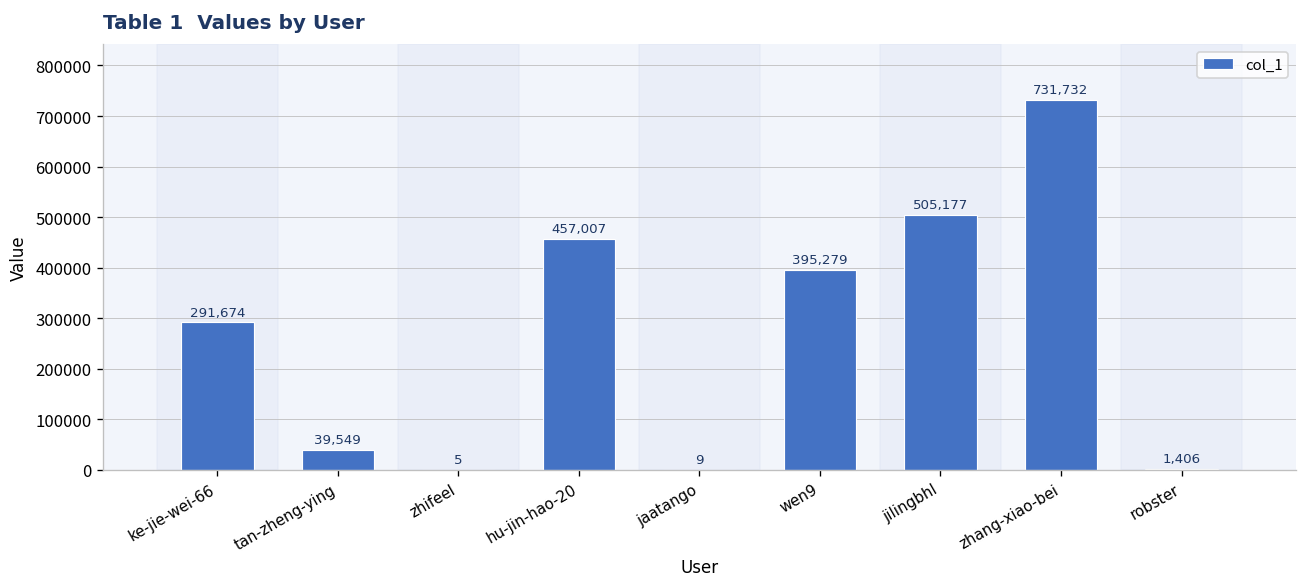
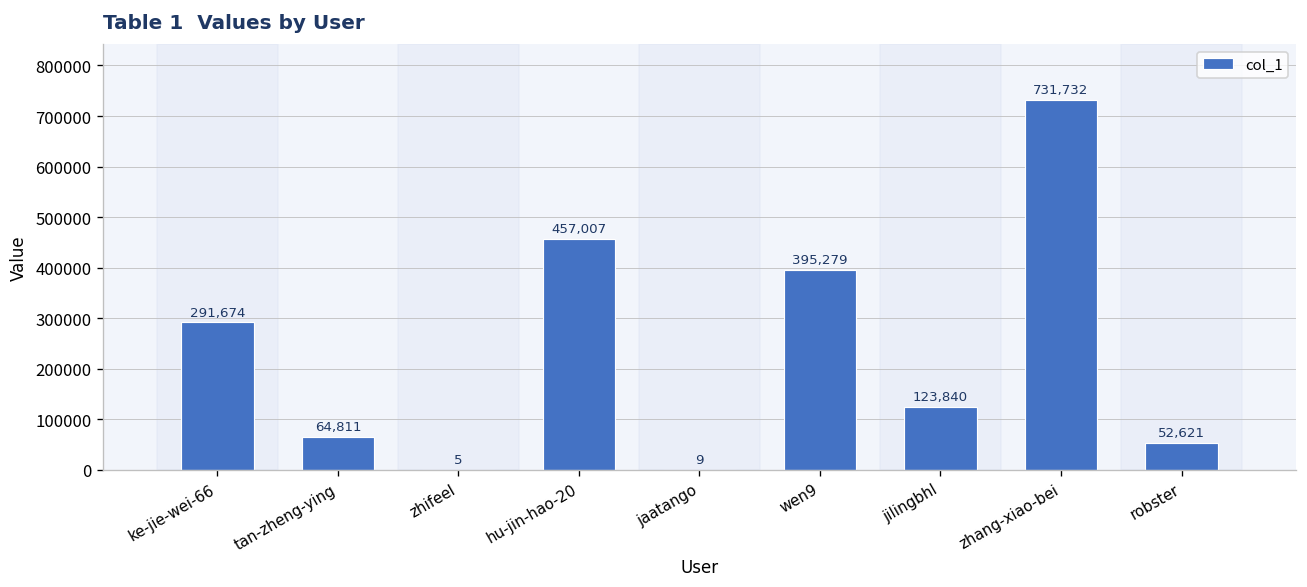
tan-zheng-ying: 39,549 -> 64,811
jilingbhl: 505,177 -> 123,840
robster: 1,406 -> 52,621
